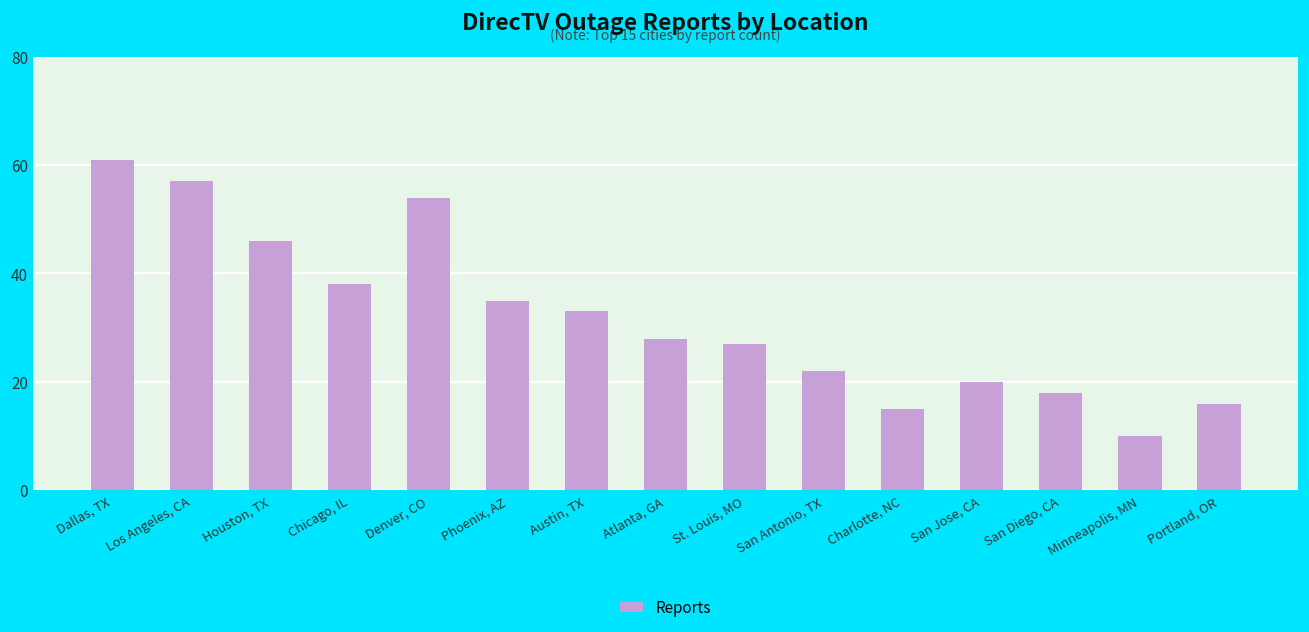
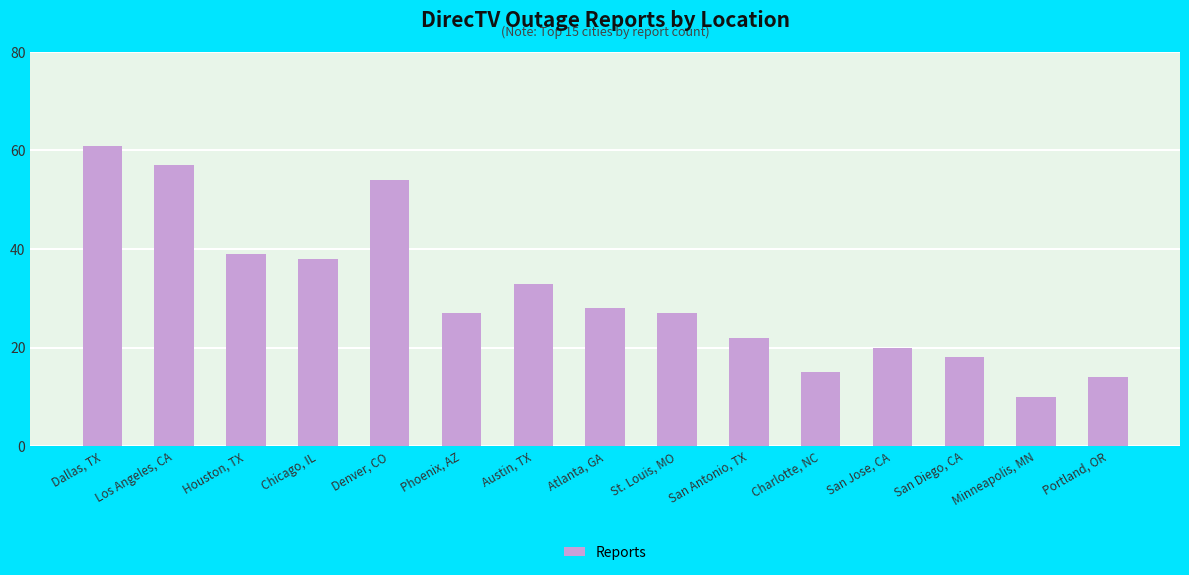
Houston, TX: 46 -> 39
Phoenix, AZ: 35 -> 27
Portland, OR: 16 -> 14
